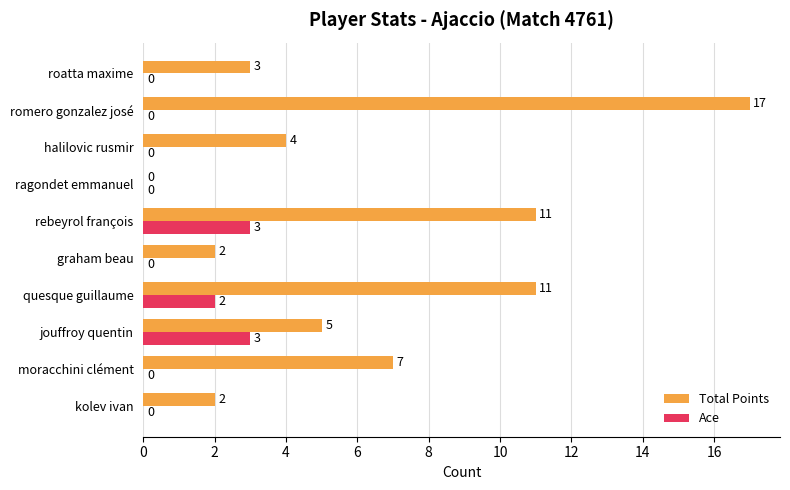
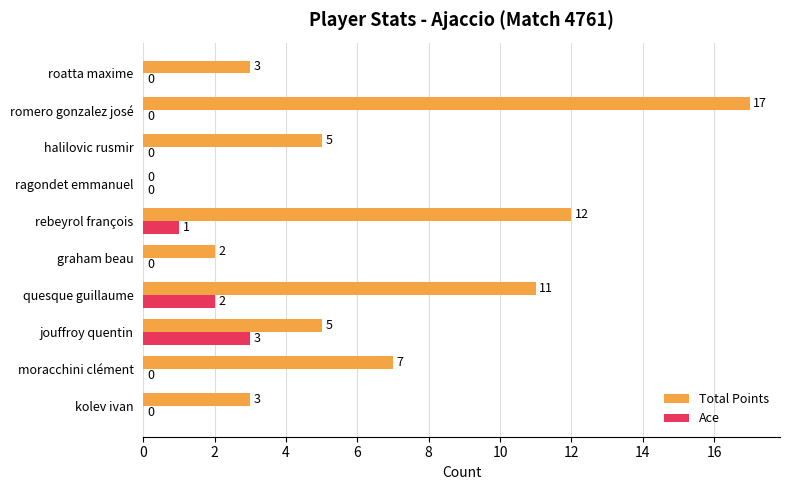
Total Points, halilovic rusmir: 4 -> 5
Total Points, rebeyrol françois: 11 -> 12
Ace, rebeyrol françois: 3 -> 1
Total Points, kolev ivan: 2 -> 3
